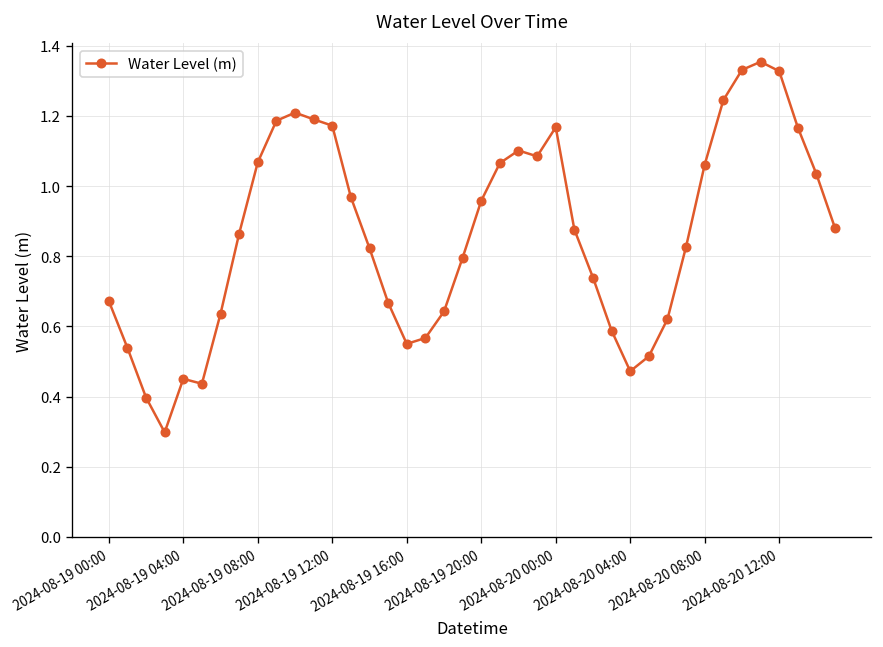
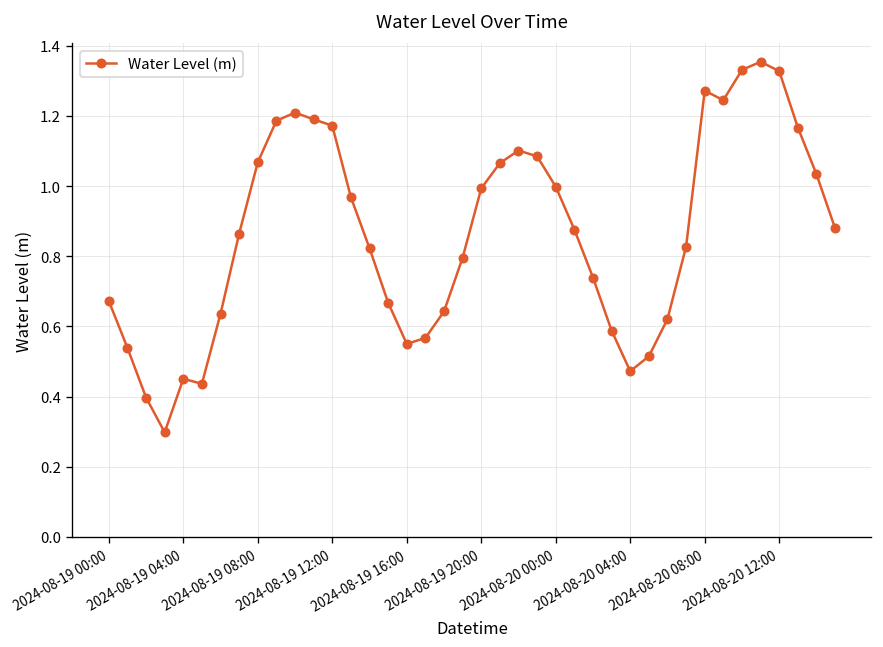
2024-08-19 20:00: 0.96 -> 0.99
2024-08-20 00:00: 1.17 -> 1.00
2024-08-20 08:00: 1.06 -> 1.27
